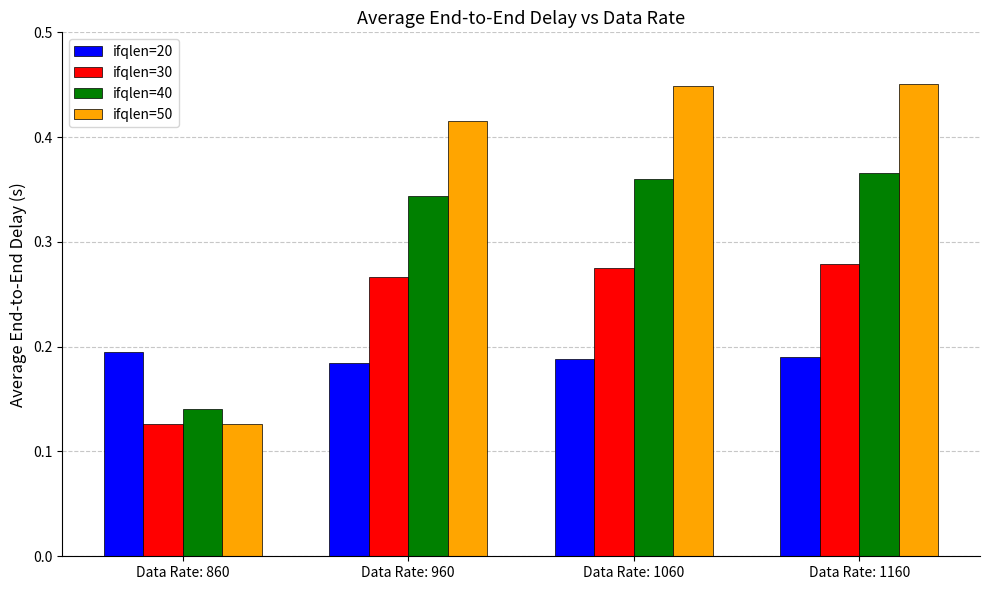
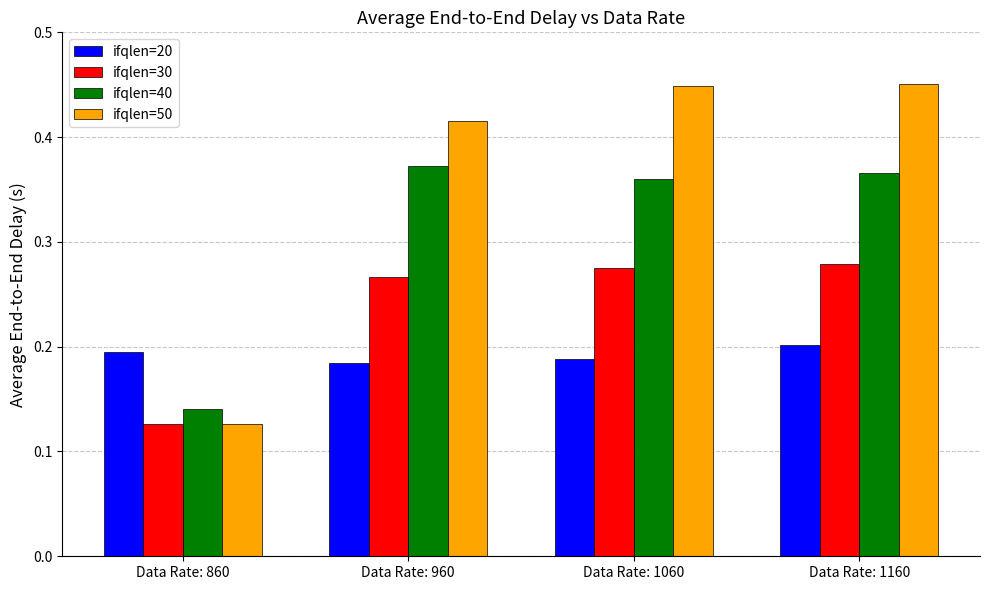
ifqlen=40, Data Rate: 960: 0.343 -> 0.372
ifqlen=20, Data Rate: 1160: 0.190 -> 0.202
